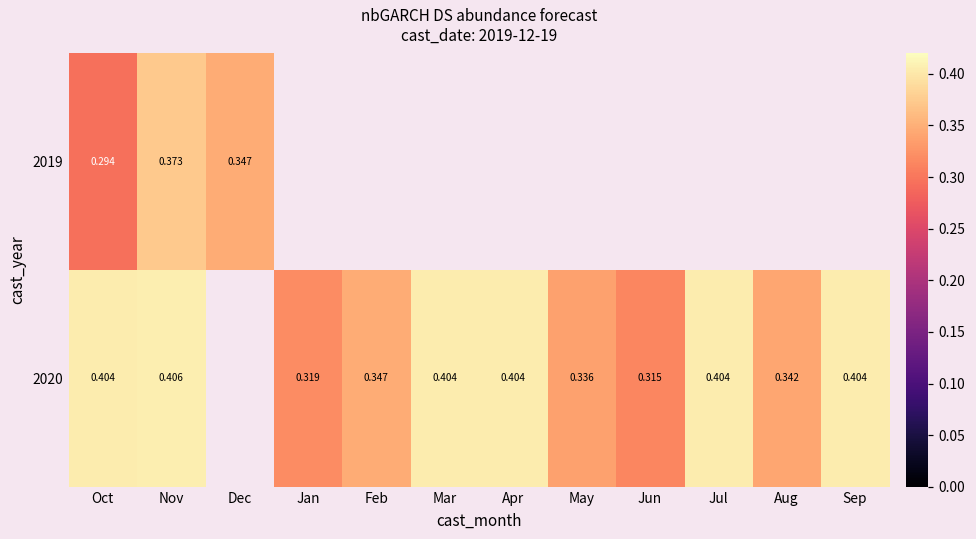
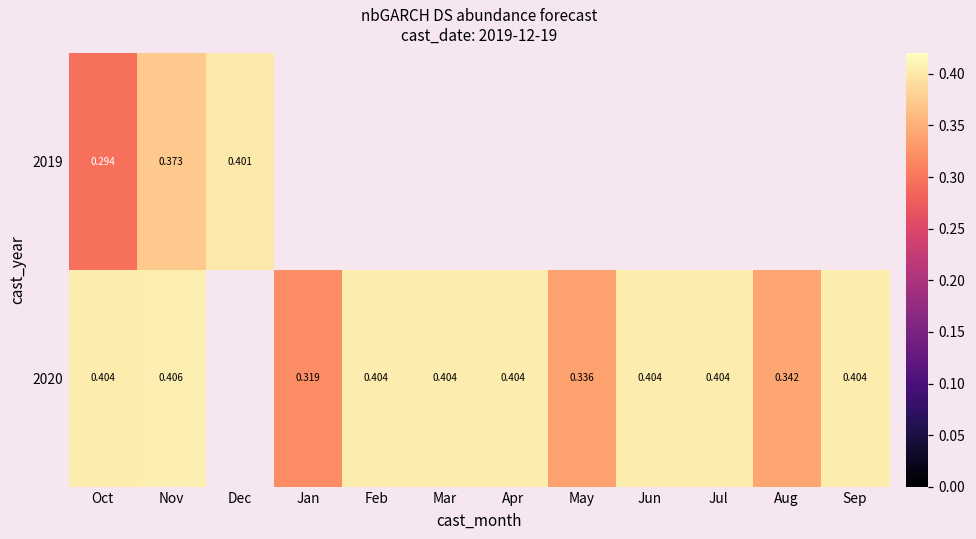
2019, Dec: 0.347 -> 0.401
2020, Feb: 0.347 -> 0.404
2020, Jun: 0.315 -> 0.404
